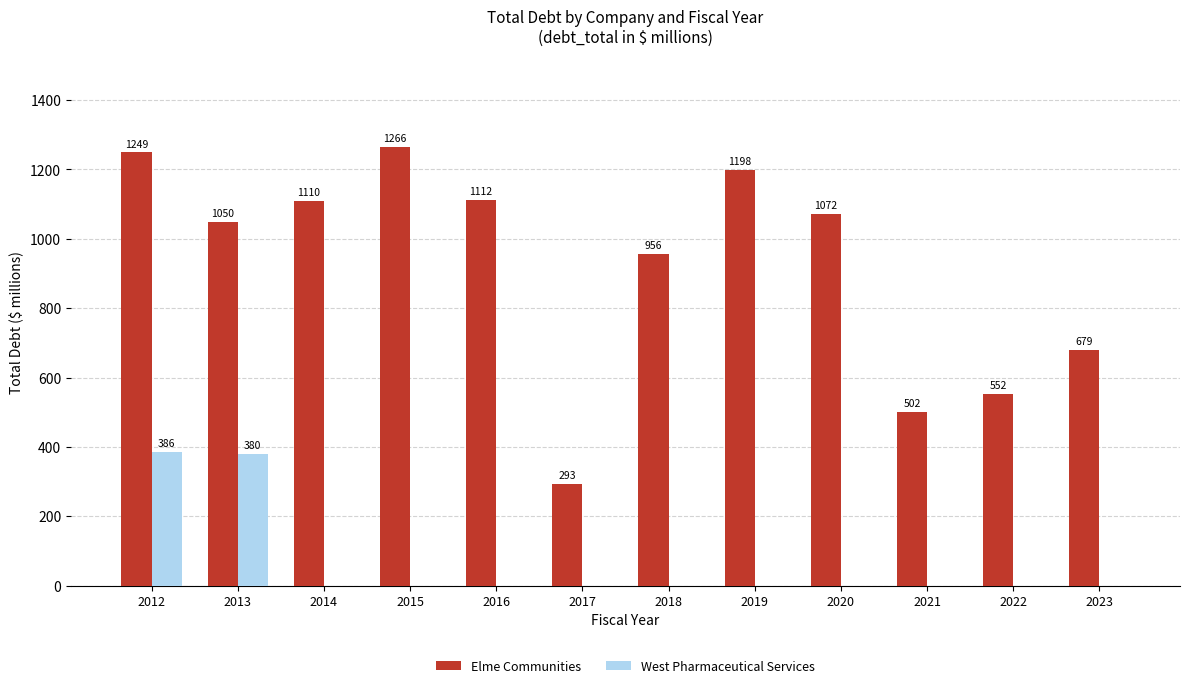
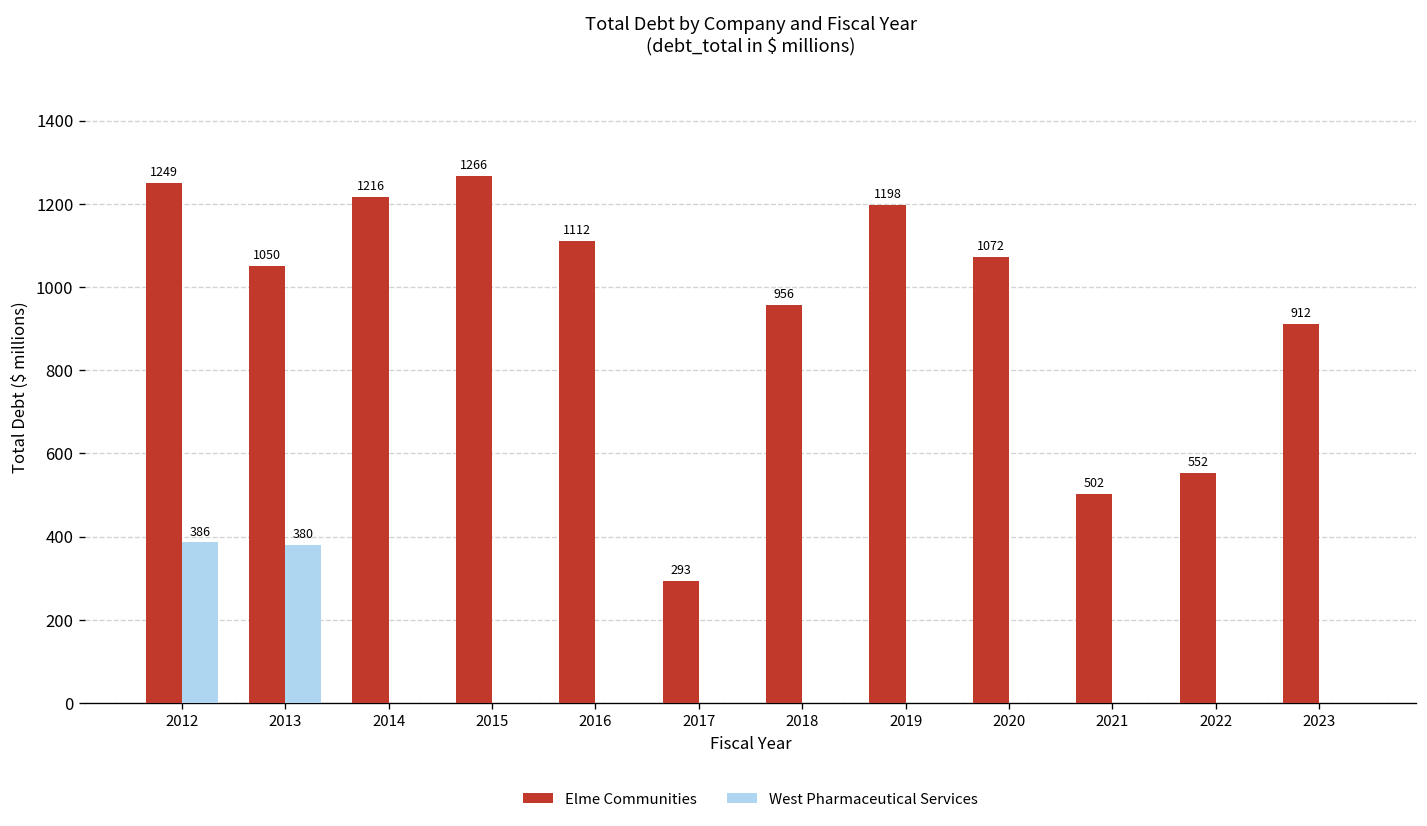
Elme Communities, 2014: 1110 -> 1216
Elme Communities, 2023: 679 -> 912
